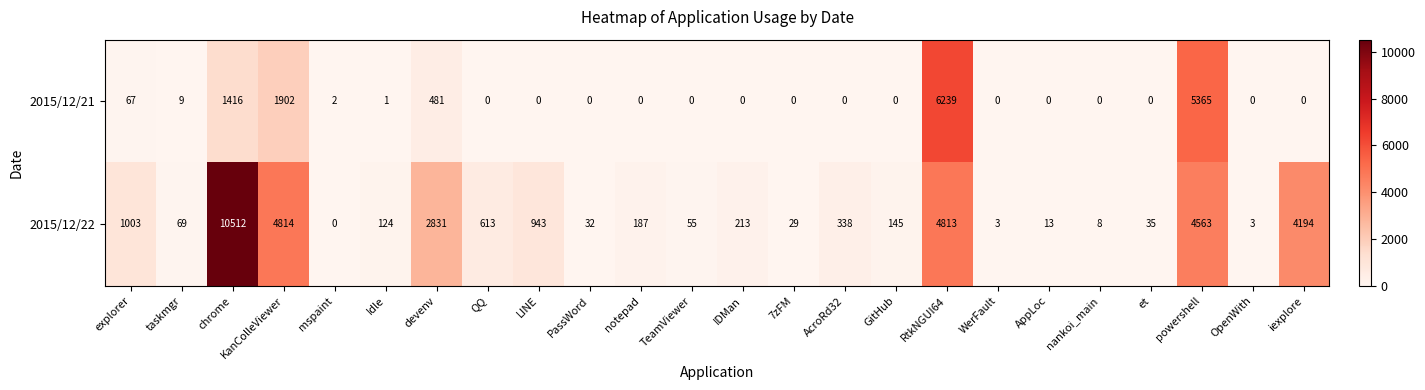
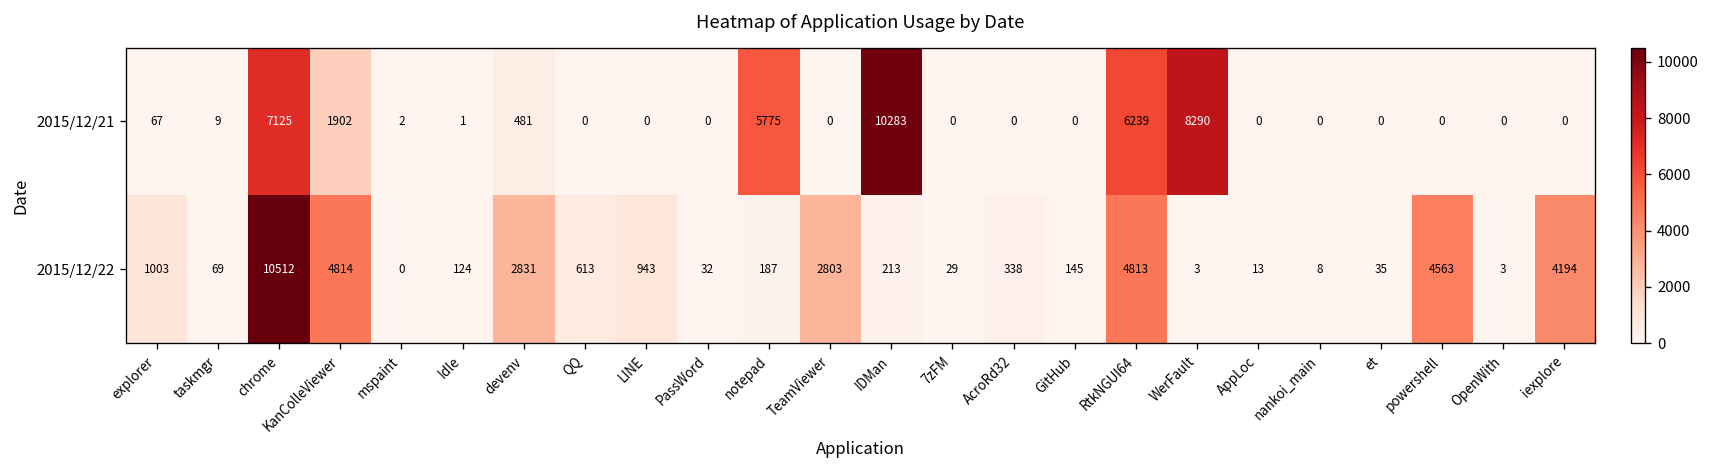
2015/12/21, chrome: 1416 -> 7125
2015/12/21, notepad: 0 -> 5775
2015/12/21, IDMan: 0 -> 10283
2015/12/21, WerFault: 0 -> 8290
2015/12/21, powershell: 5365 -> 0
2015/12/22, TeamViewer: 55 -> 2803
